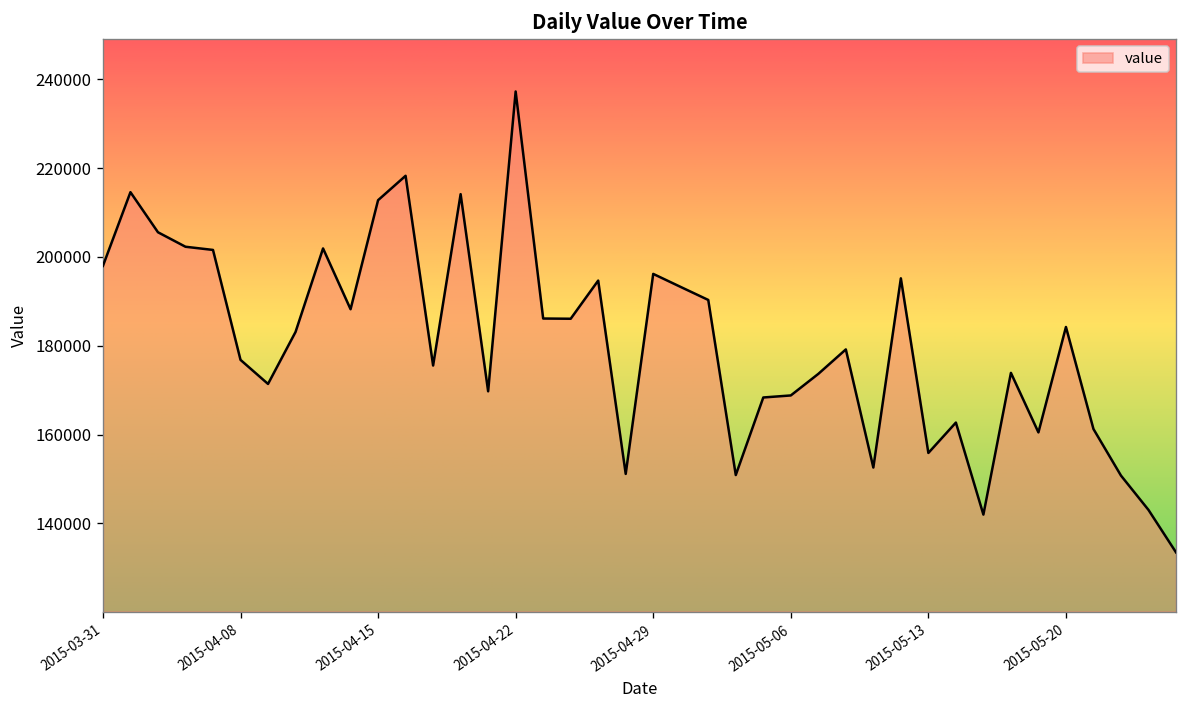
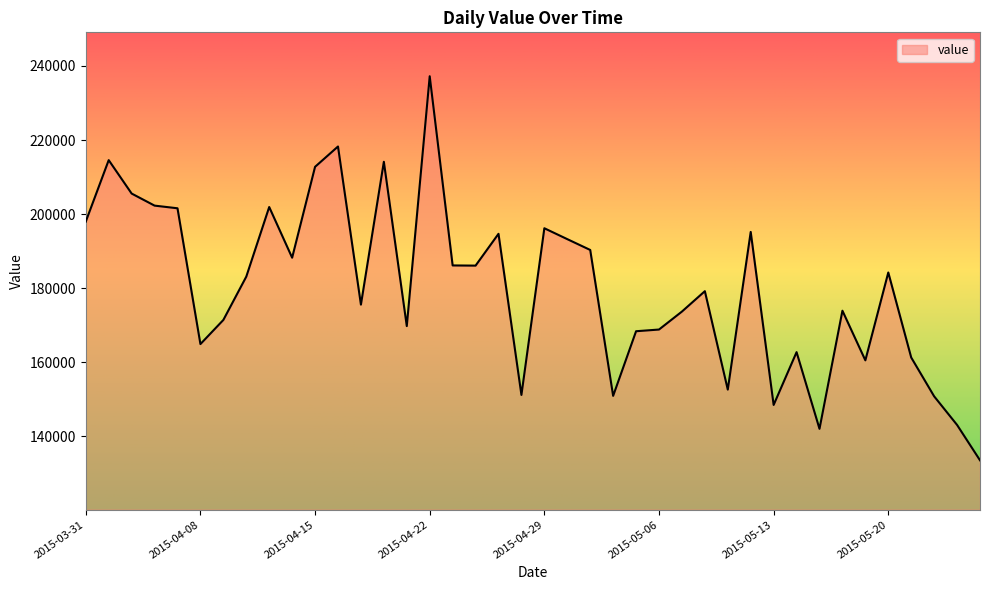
2015-04-08: 177000 -> 165000
2015-05-13: 156000 -> 148000
